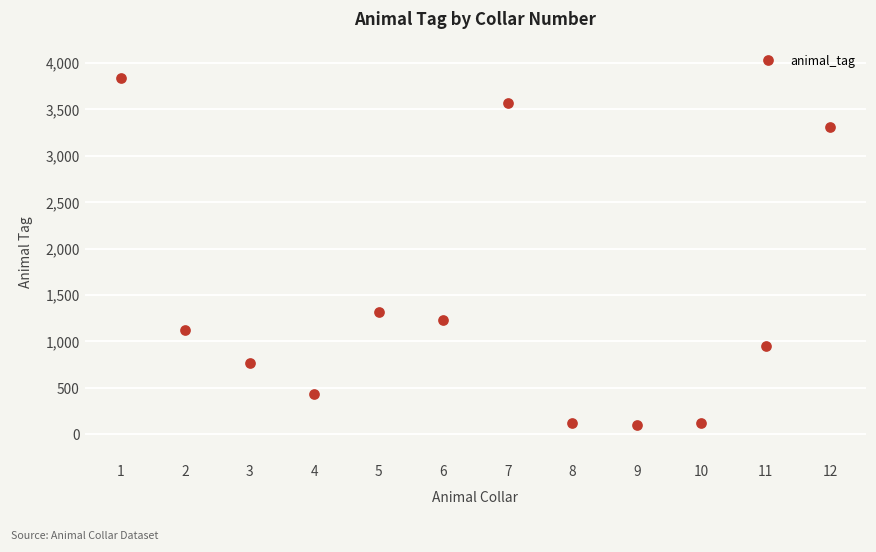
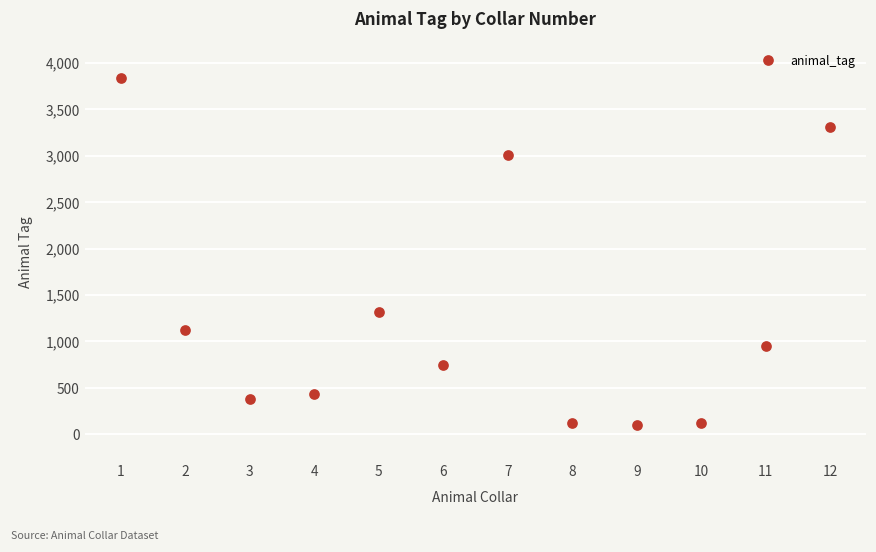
3: 800 -> 400
6: 1,200 -> 700
7: 3,600 -> 3,000
